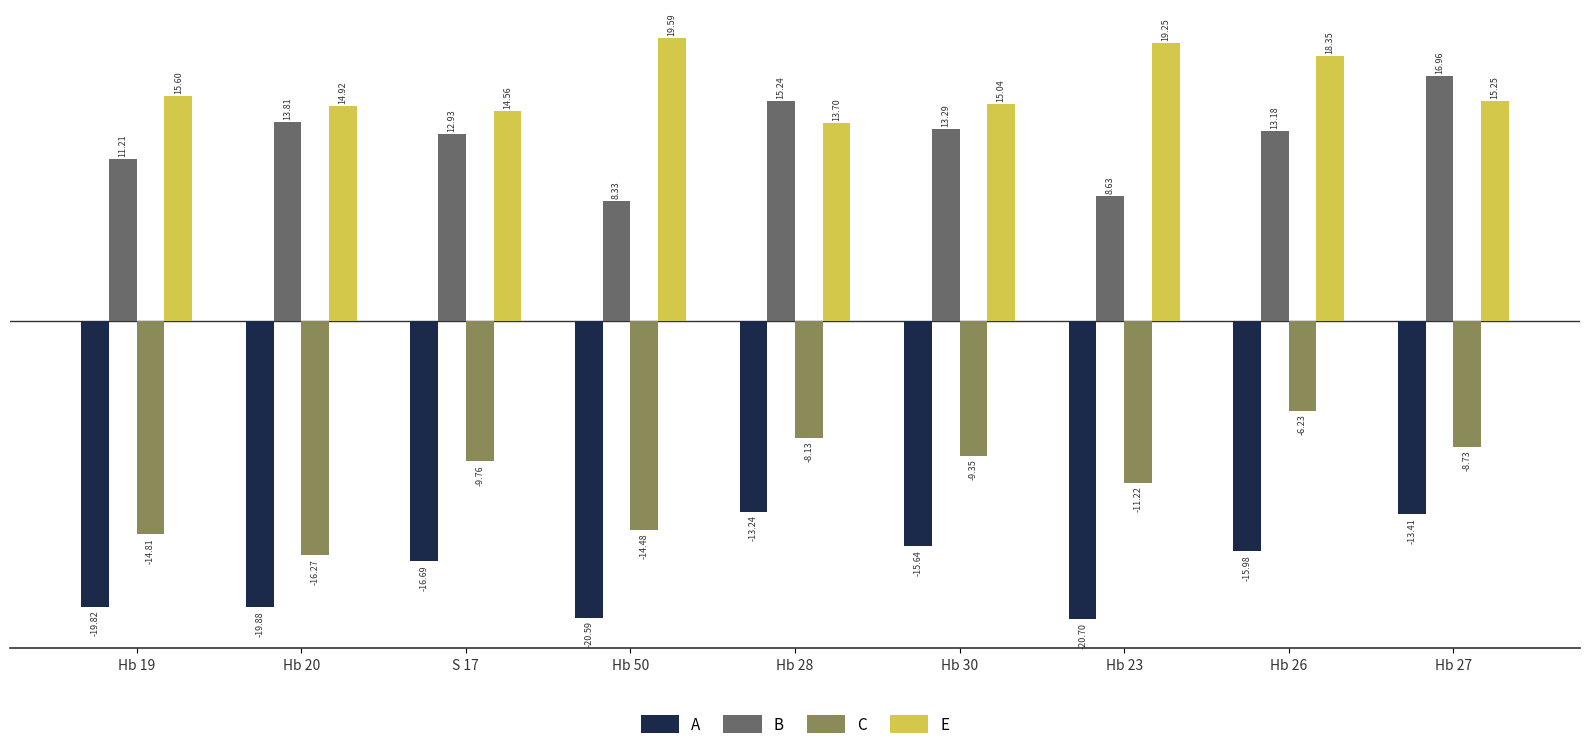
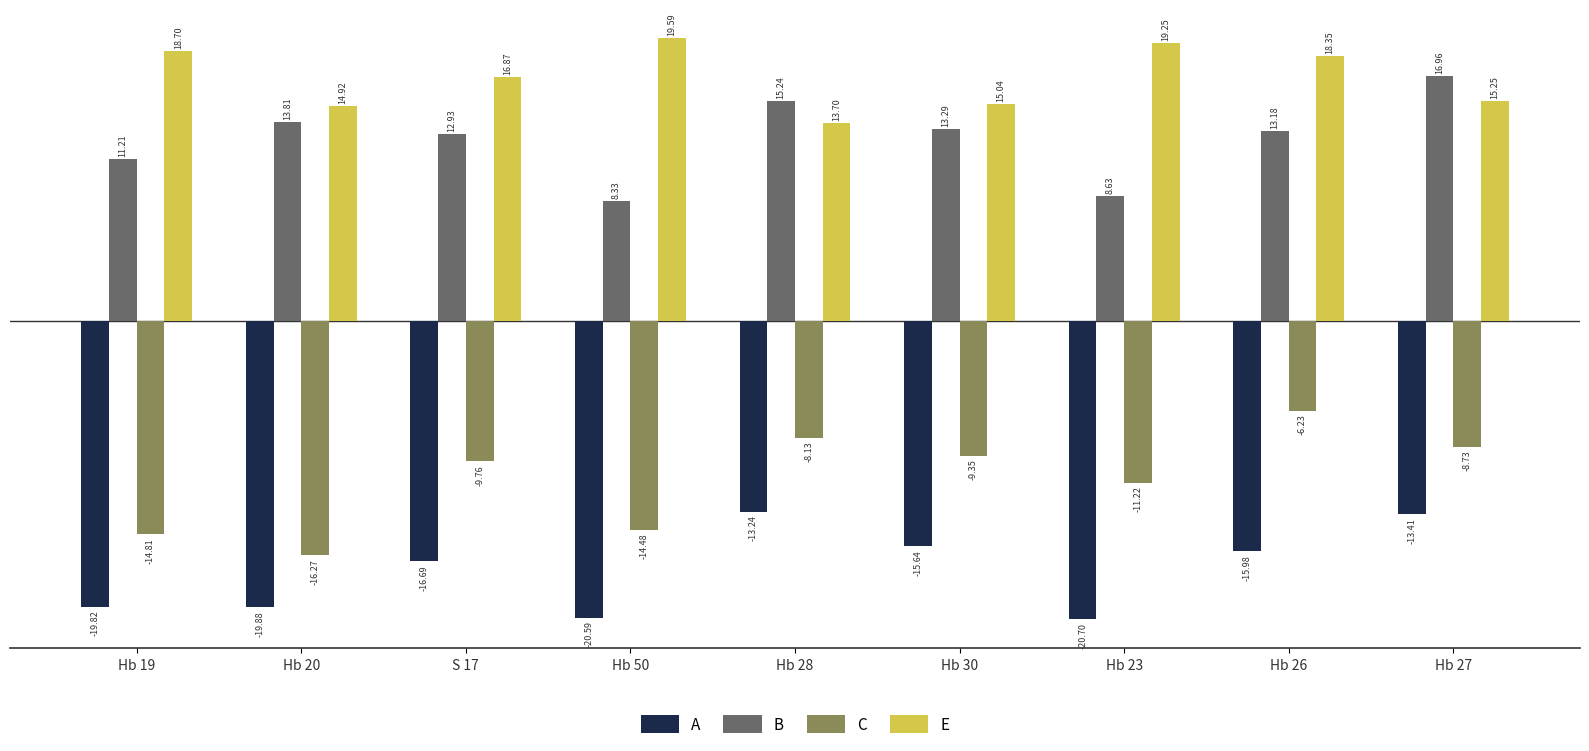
E, Hb 19: 15.60 -> 18.70
E, S 17: 14.56 -> 16.87
